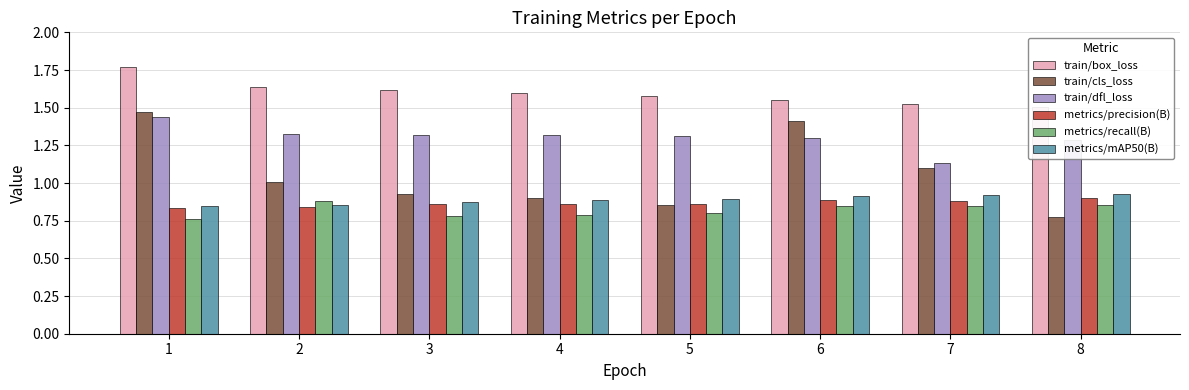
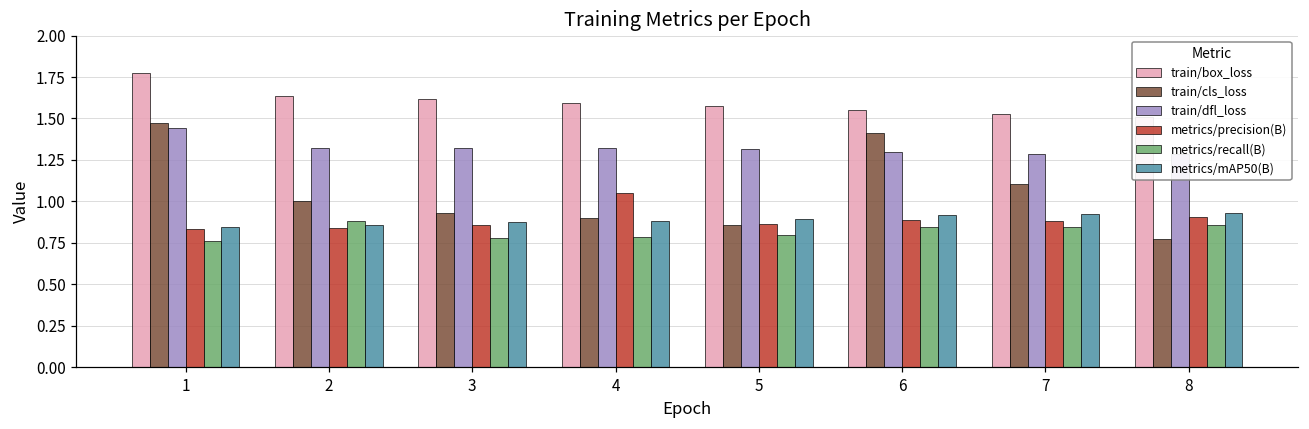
metrics/precision(B), 4: 0.86 -> 1.05
train/dfl_loss, 7: 1.13 -> 1.29
